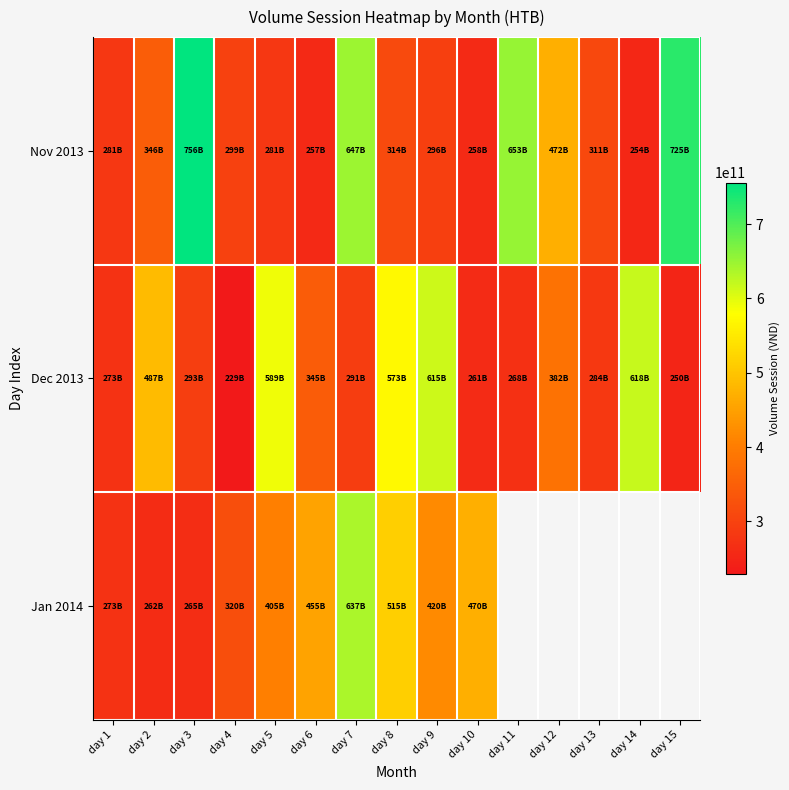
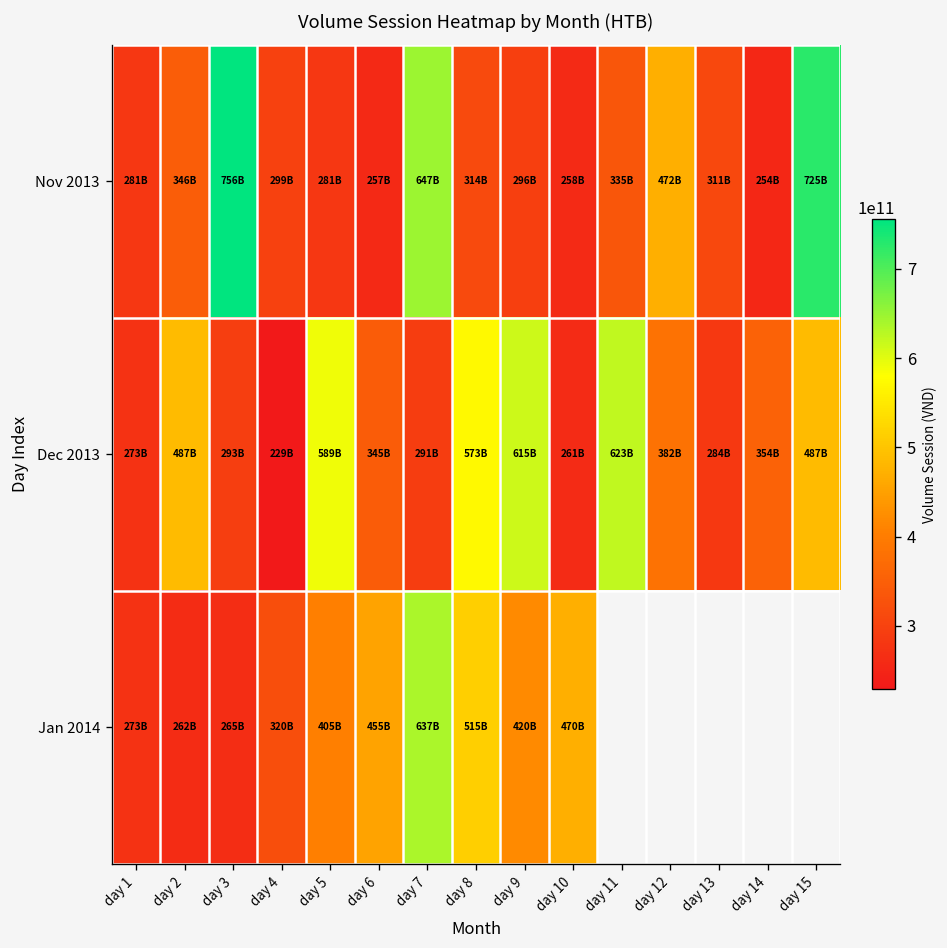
Nov 2013, day 11: 653B -> 335B
Dec 2013, day 11: 268B -> 623B
Dec 2013, day 14: 618B -> 354B
Dec 2013, day 15: 250B -> 487B
